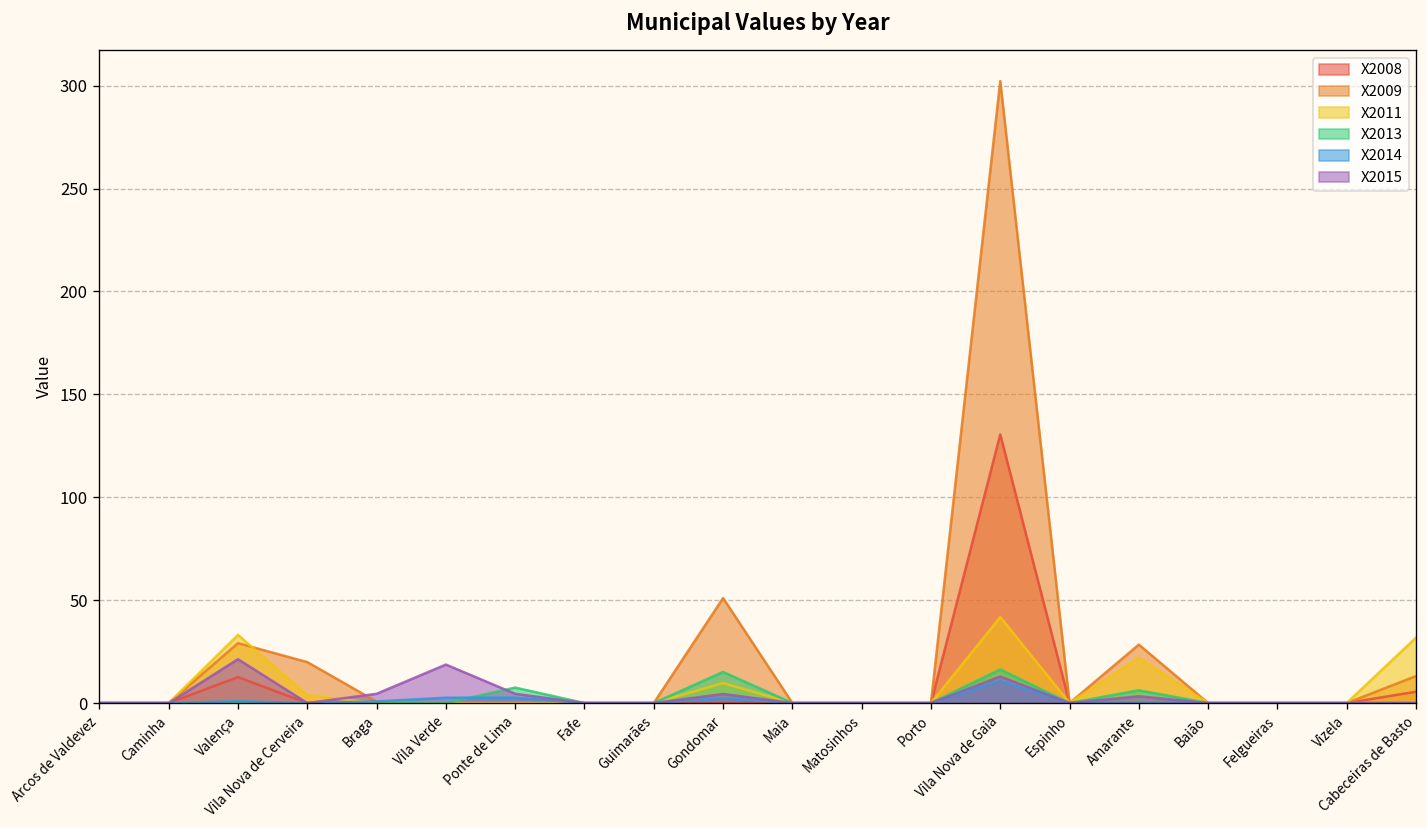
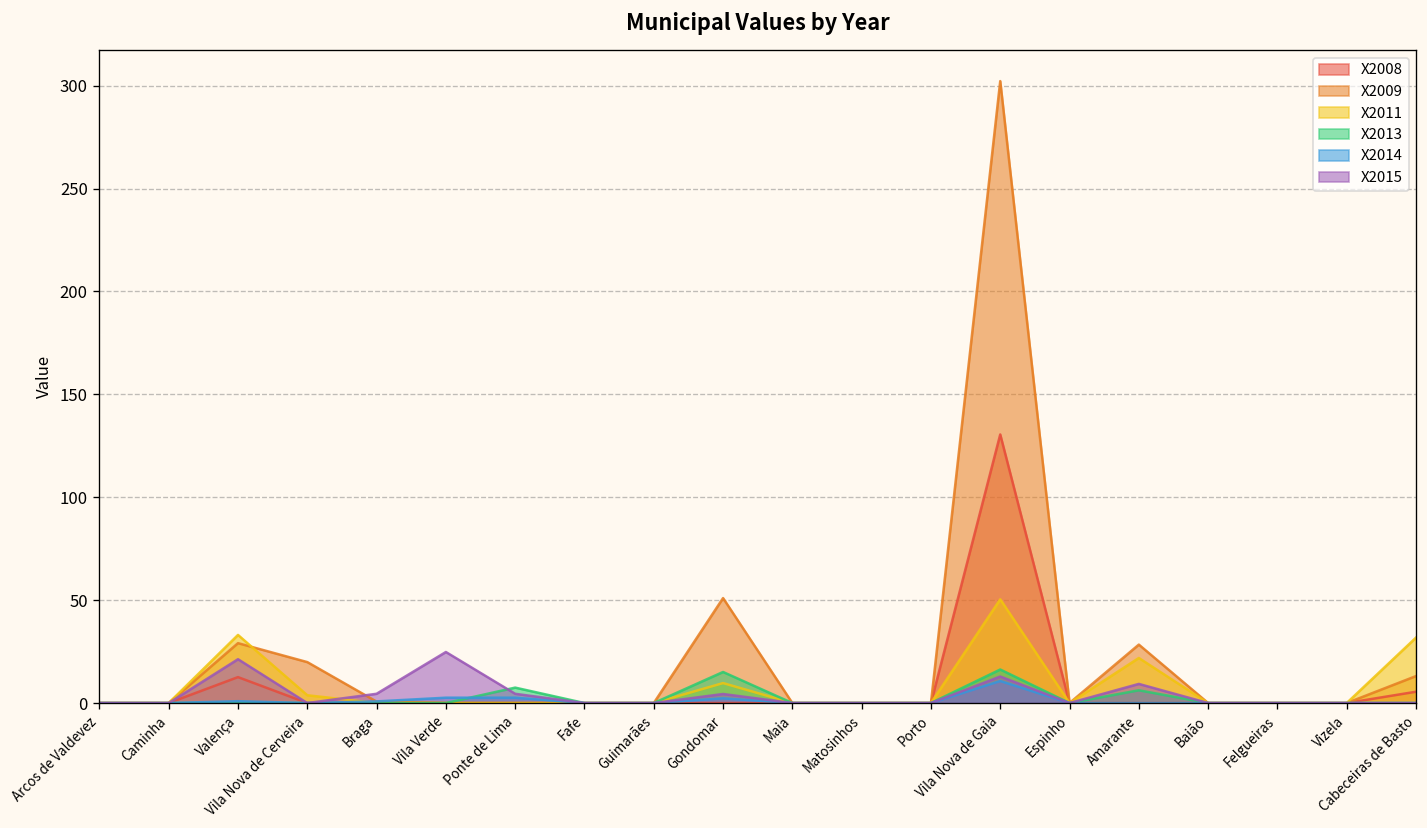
X2015, Vila Verde: 19 -> 25
X2011, Vila Nova de Gaia: 42 -> 50
X2015, Amarante: 3 -> 9
